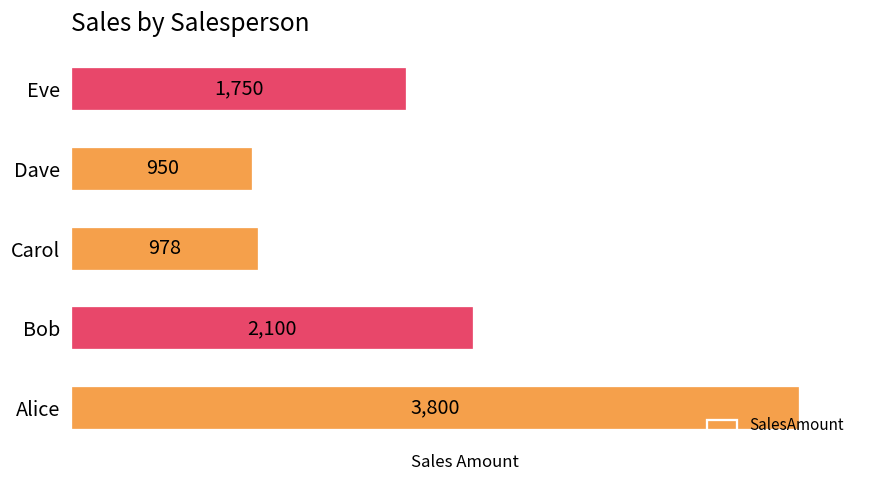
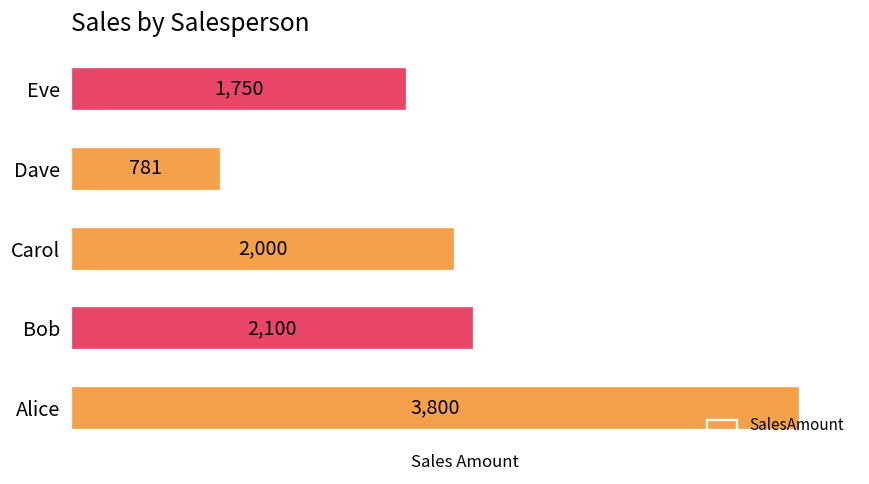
Dave: 950 -> 781
Carol: 978 -> 2,000
